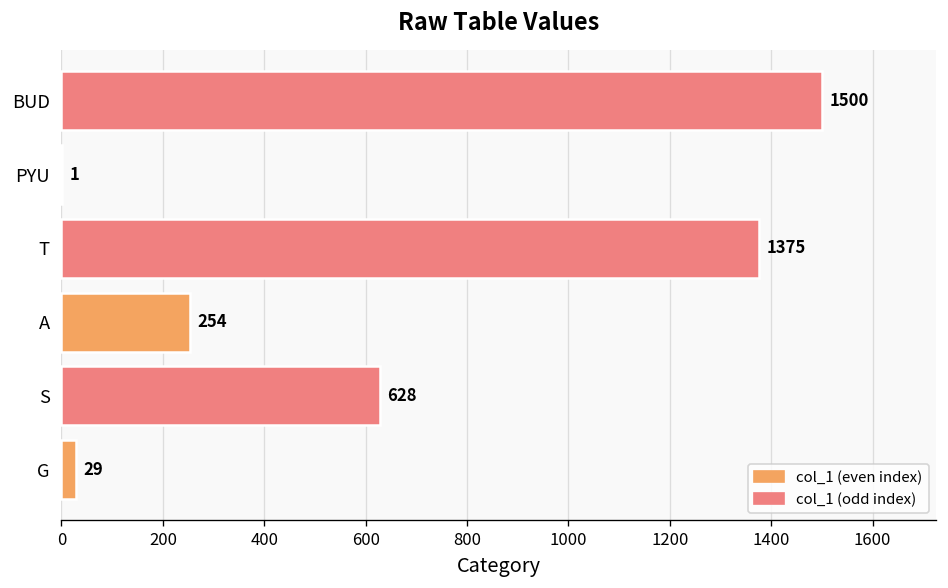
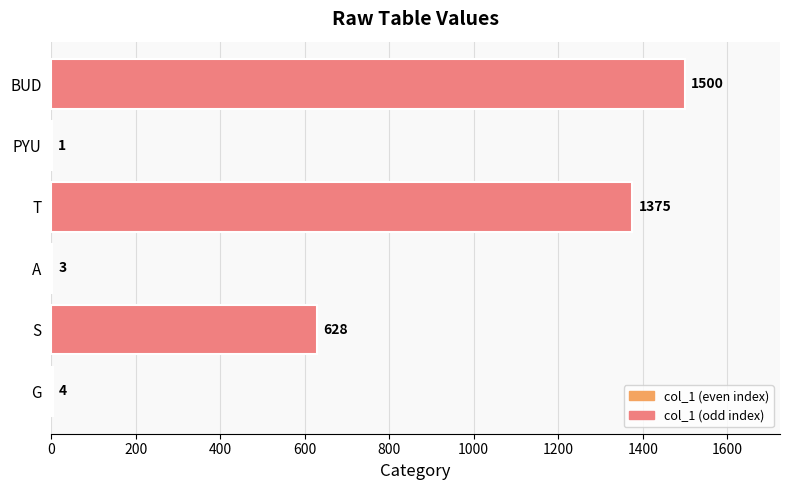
A: 254 -> 3
G: 29 -> 4
